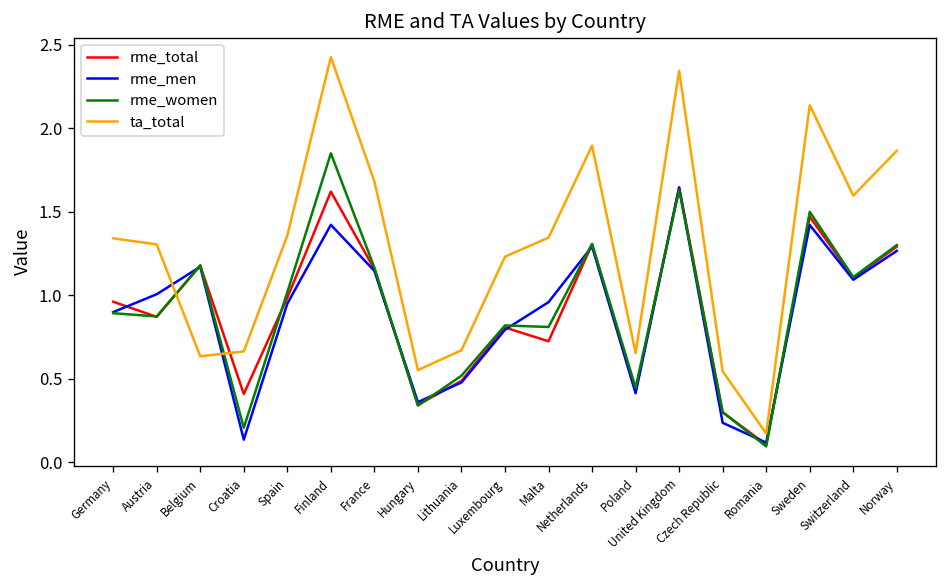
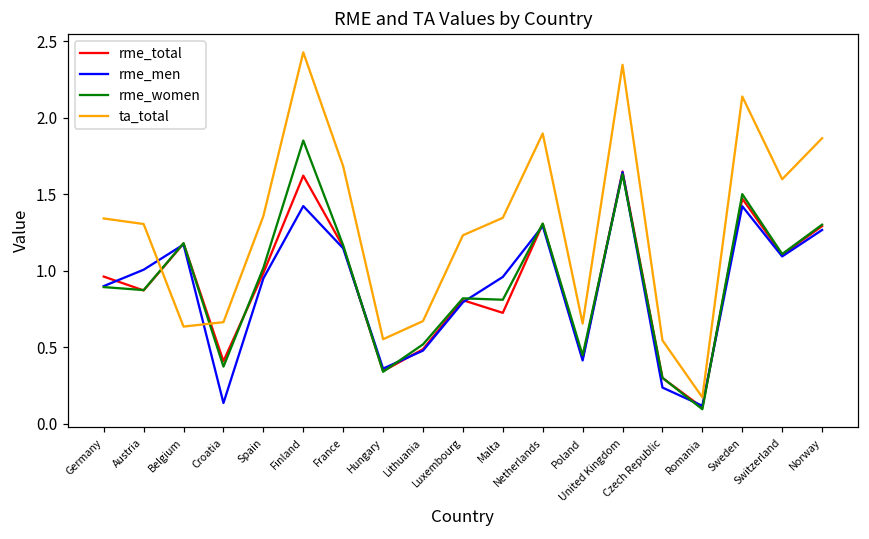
rme_women, Croatia: 0.21 -> 0.37
